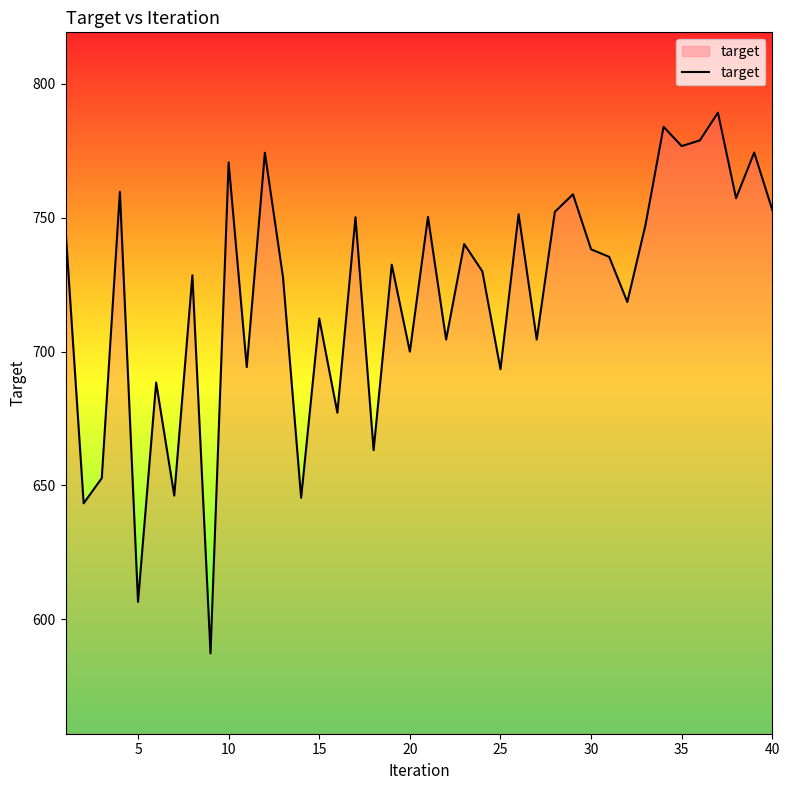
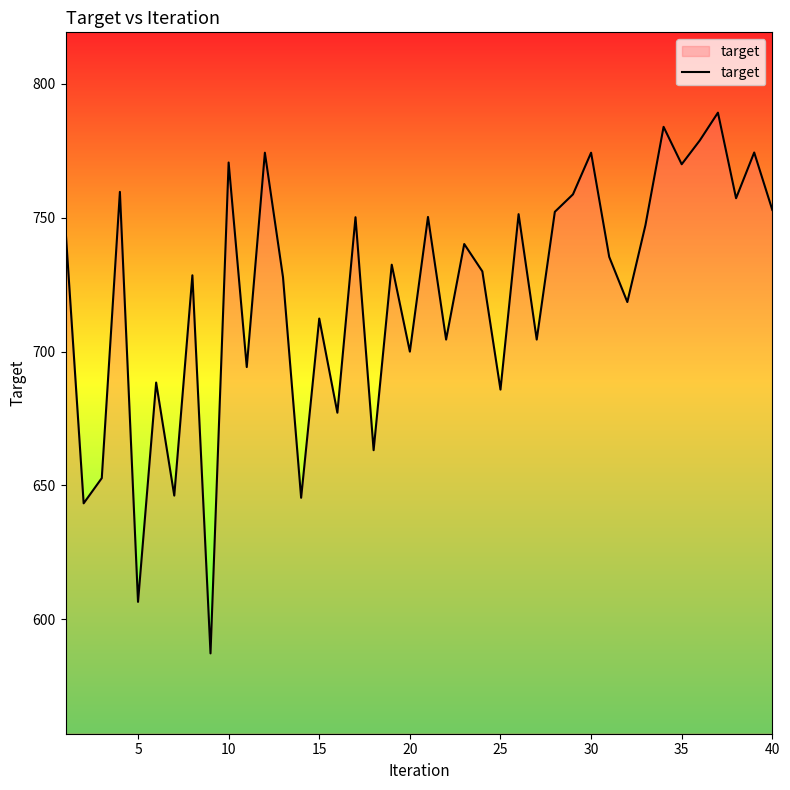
25: 693 -> 686
30: 738 -> 774
35: 777 -> 770
